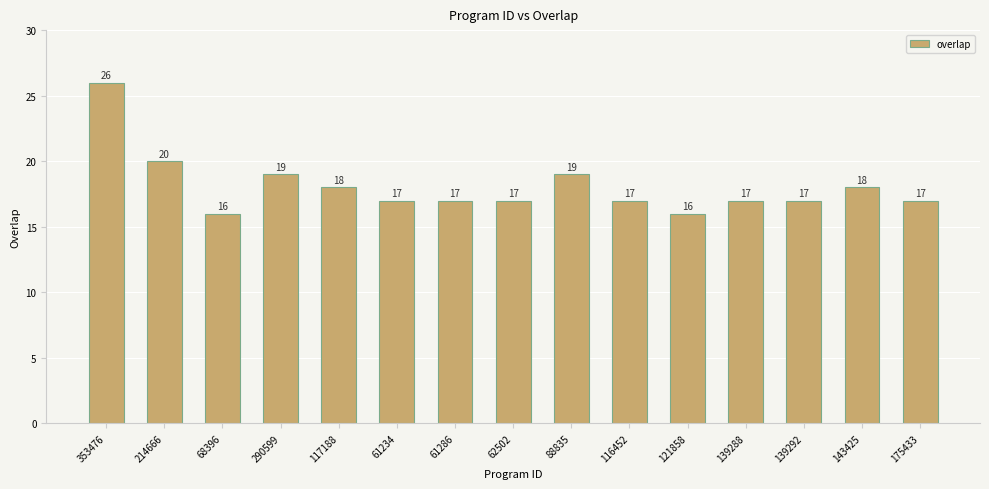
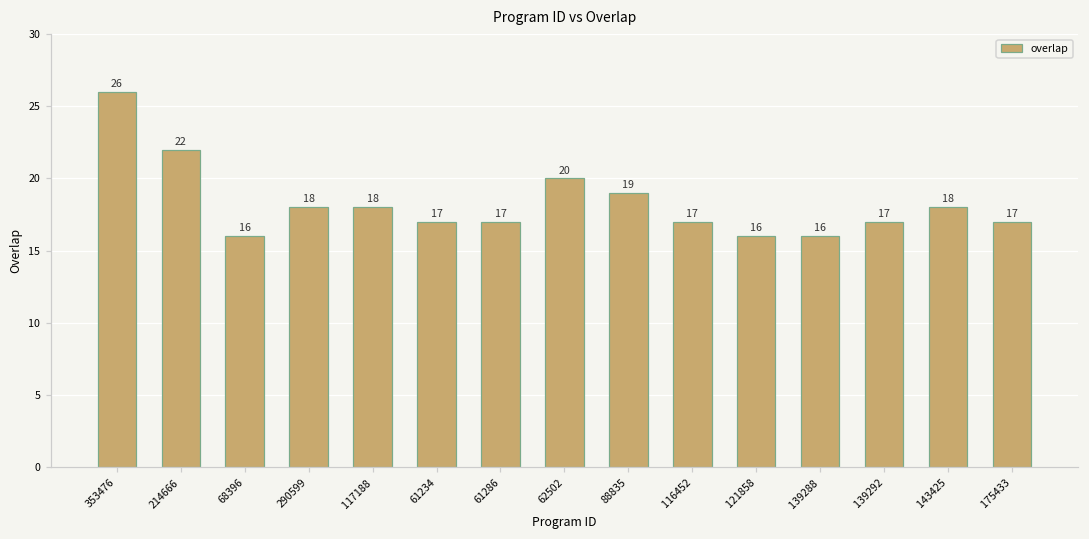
214666: 20 -> 22
290599: 19 -> 18
62502: 17 -> 20
139288: 17 -> 16
